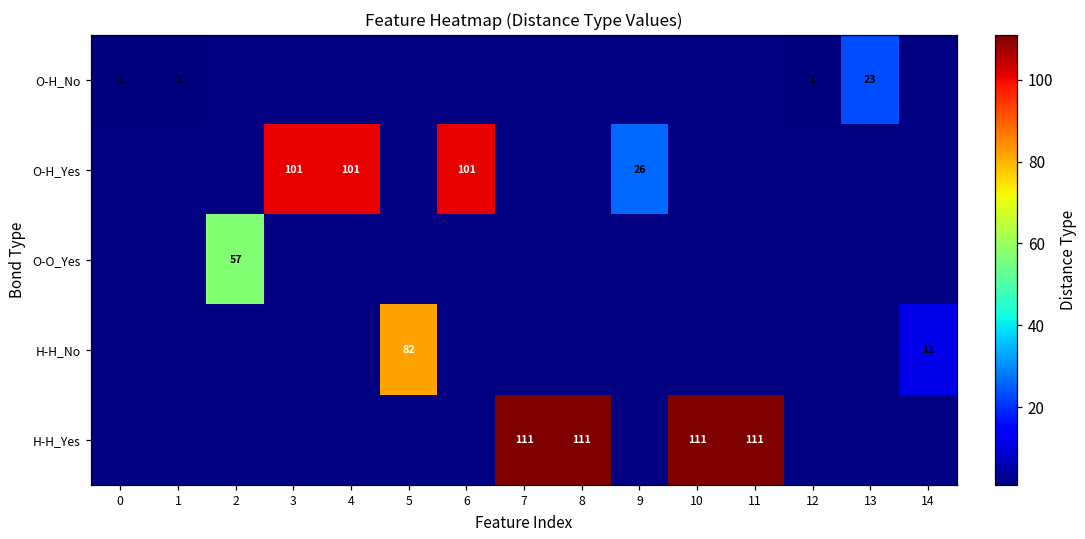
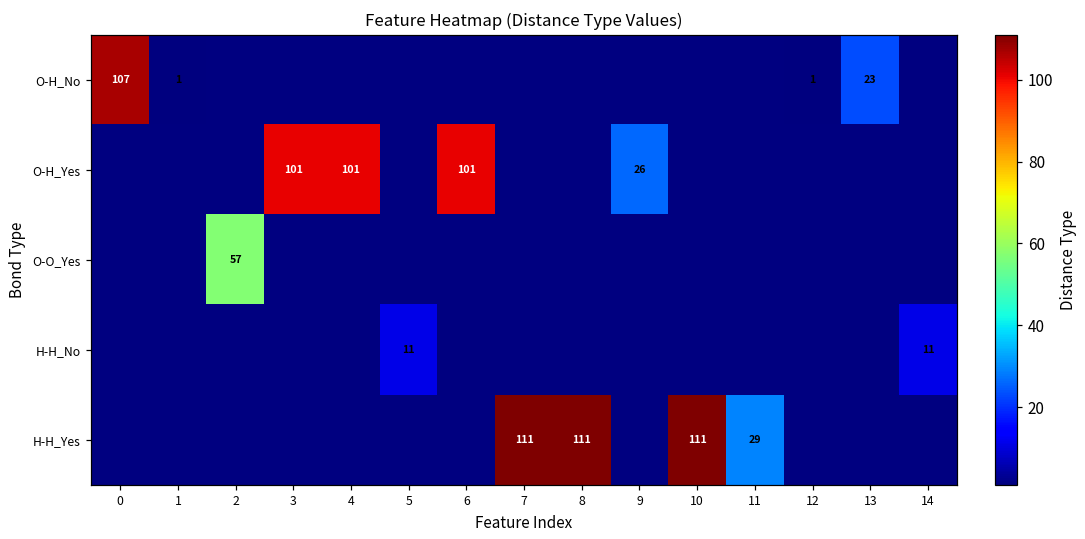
O-H_No, 0: 1 -> 107
H-H_No, 5: 82 -> 11
H-H_Yes, 11: 111 -> 29
